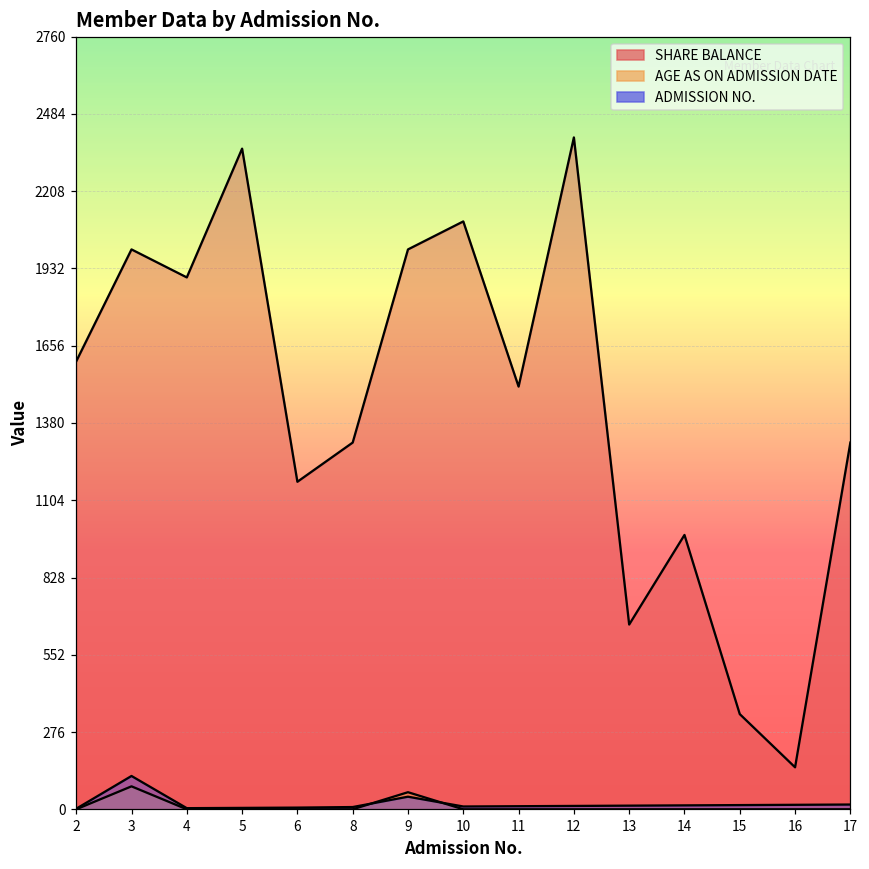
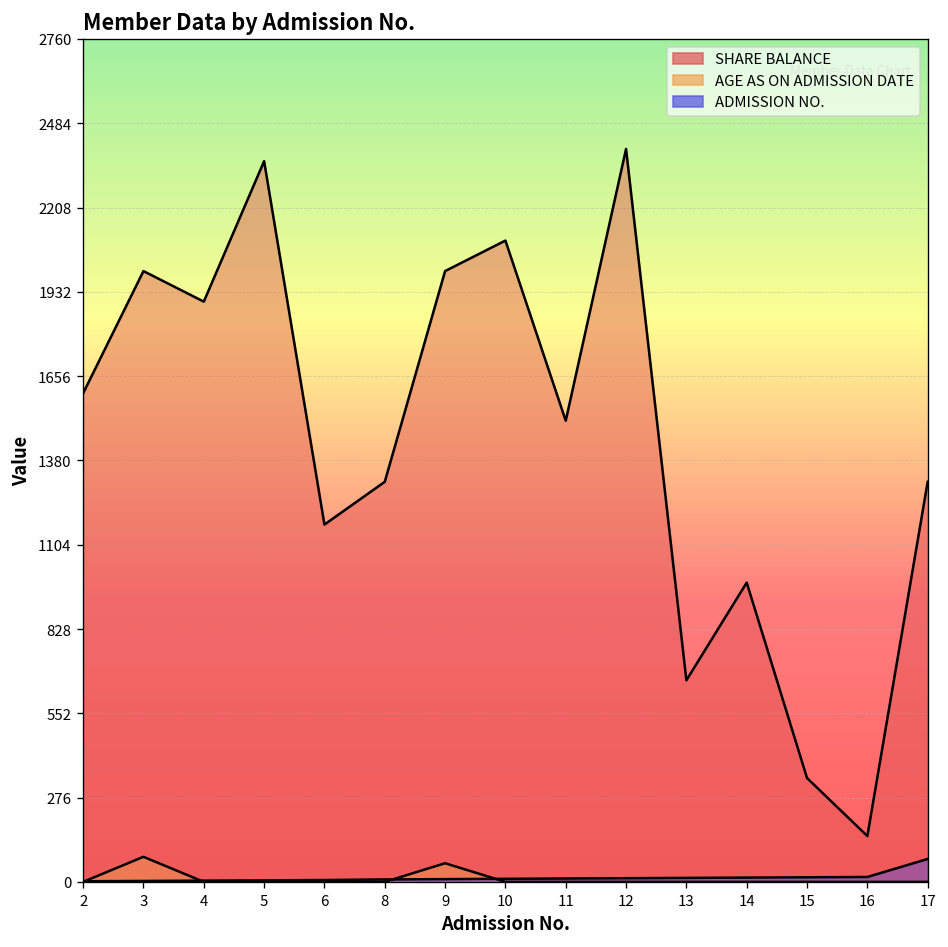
ADMISSION NO., 3: 120 -> 0
ADMISSION NO., 9: 50 -> 10
ADMISSION NO., 17: 20 -> 80
